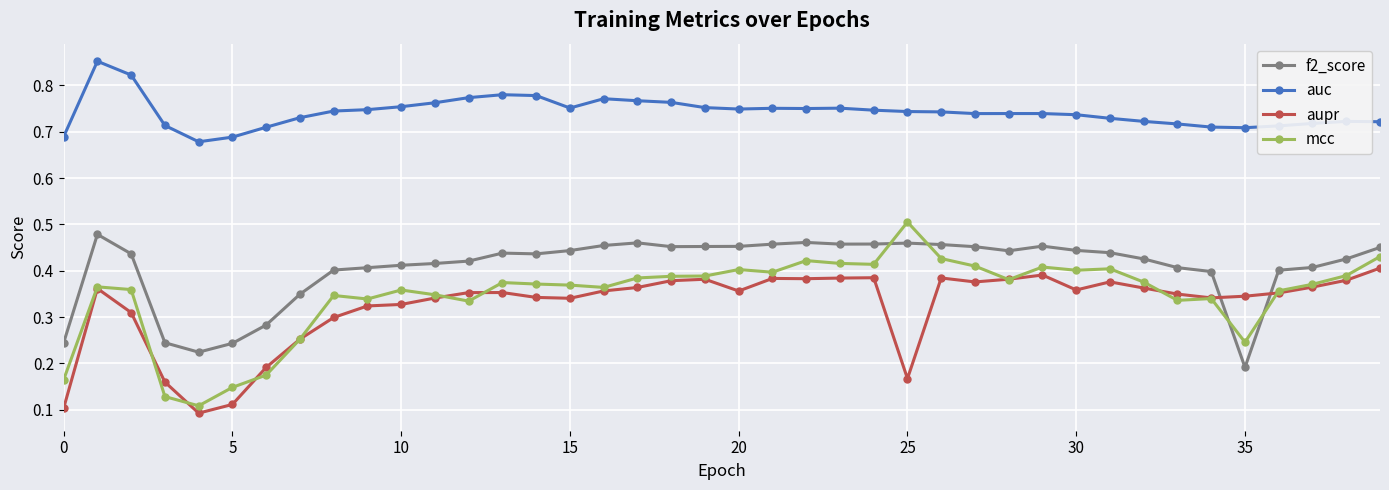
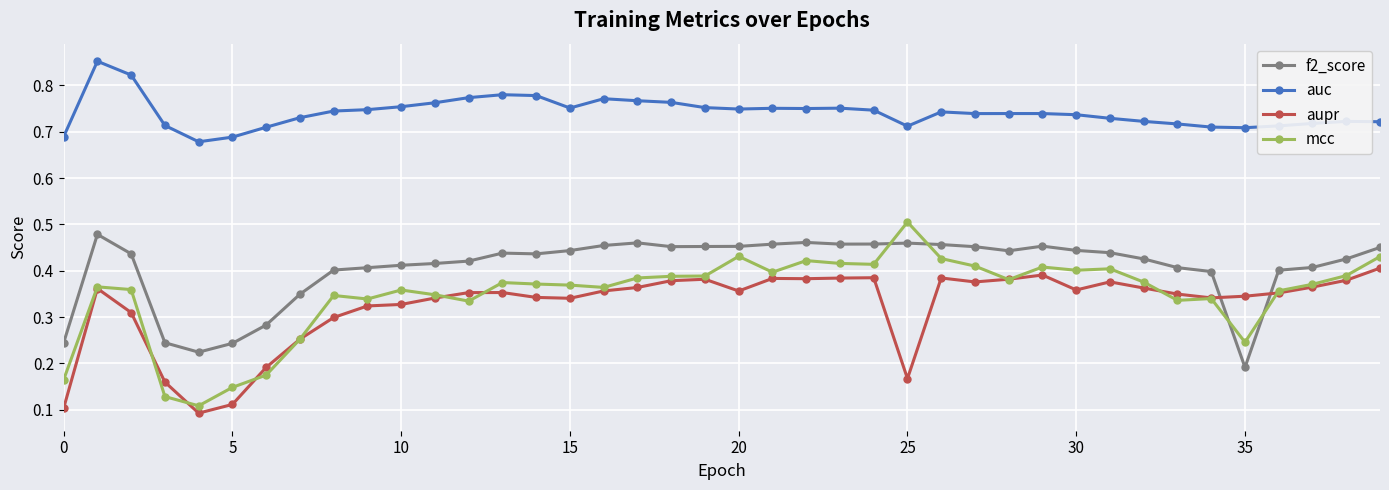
mcc, 20: 0.40 -> 0.43
auc, 25: 0.74 -> 0.71
